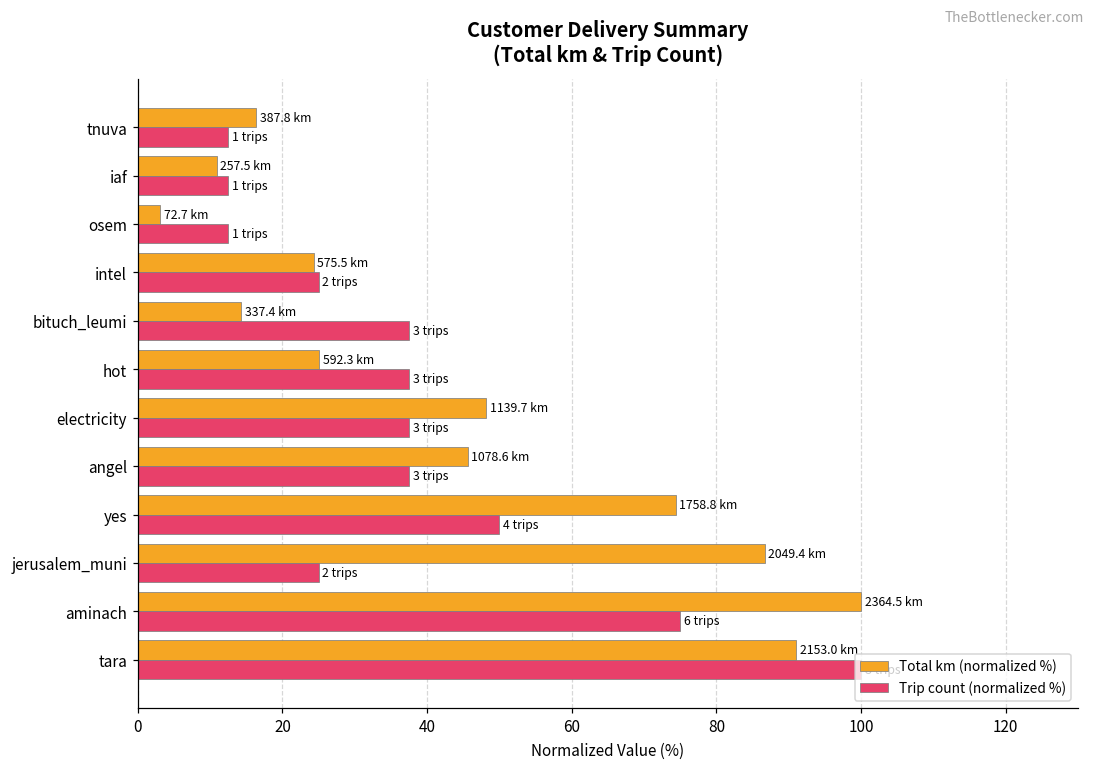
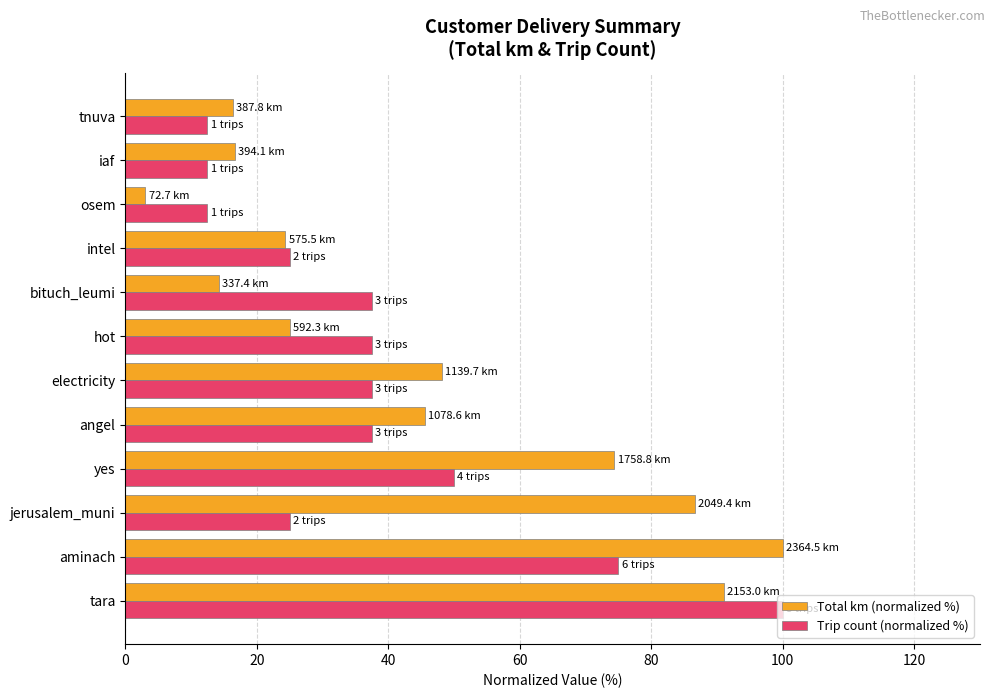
Total km (normalized %), iaf: 257.5 -> 394.1
